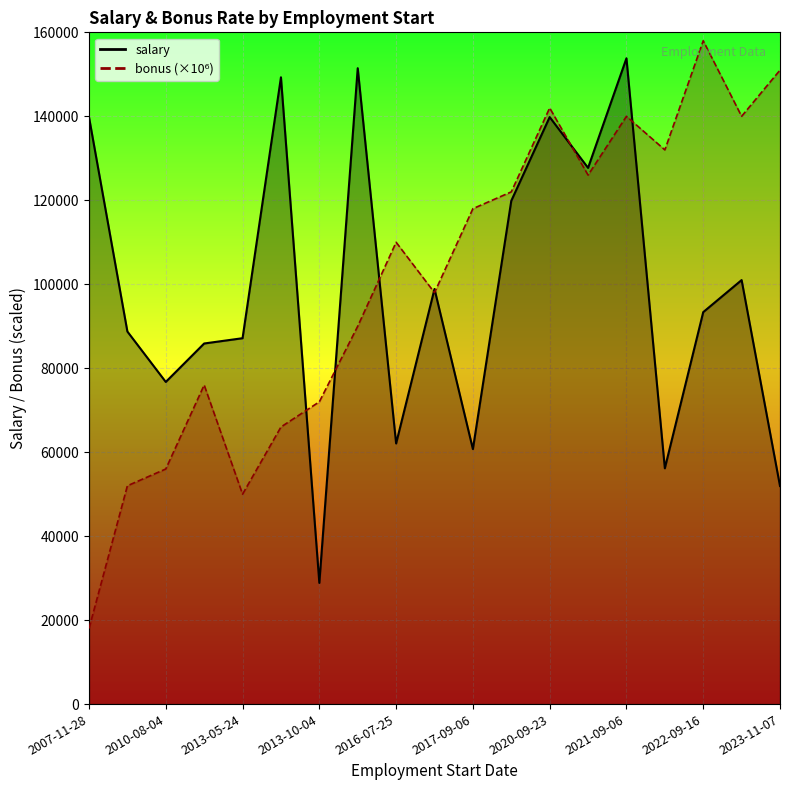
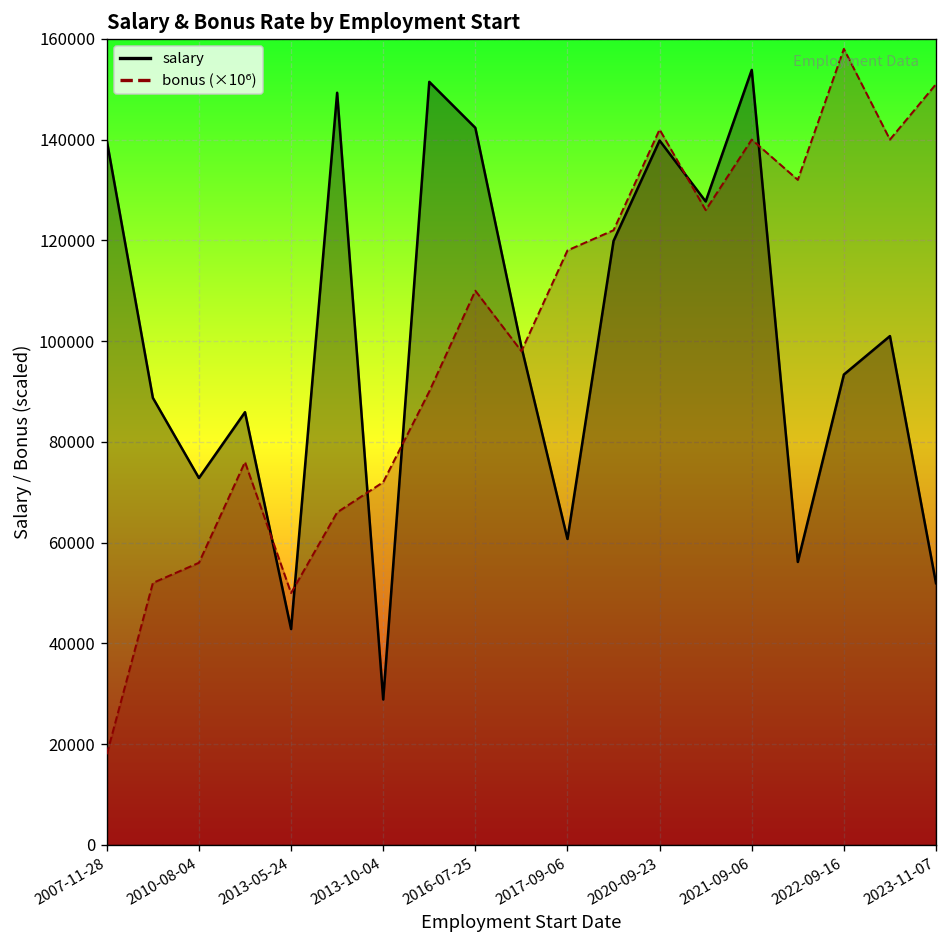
salary, 2010-08-04: 77000 -> 73000
salary, 2013-05-24: 87000 -> 43000
salary, 2016-07-25: 62000 -> 142000
